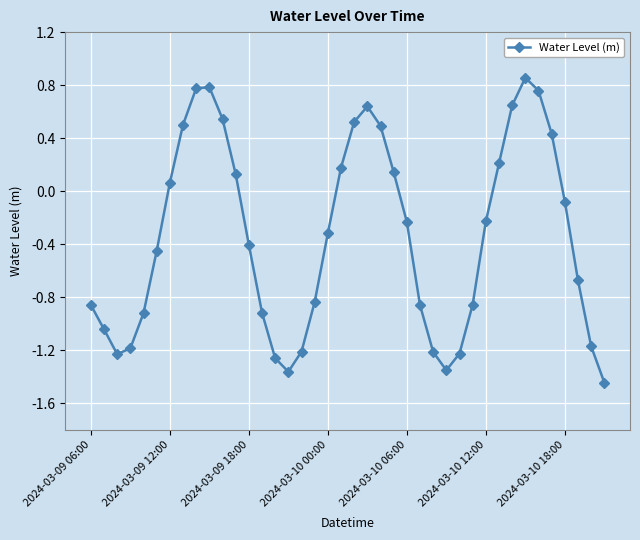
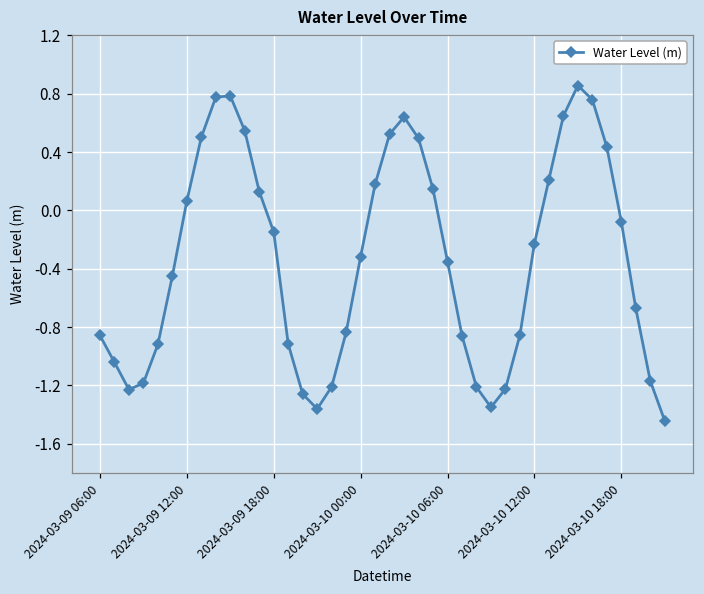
2024-03-09 18:00: -0.40 -> -0.15
2024-03-10 06:00: -0.23 -> -0.35
